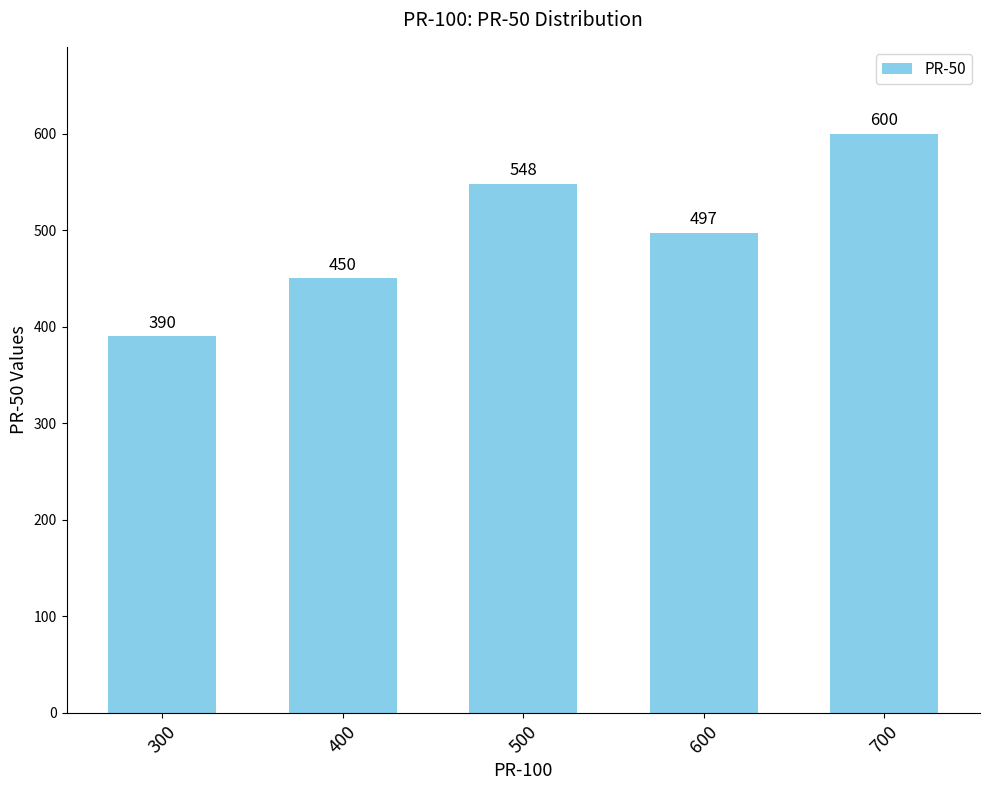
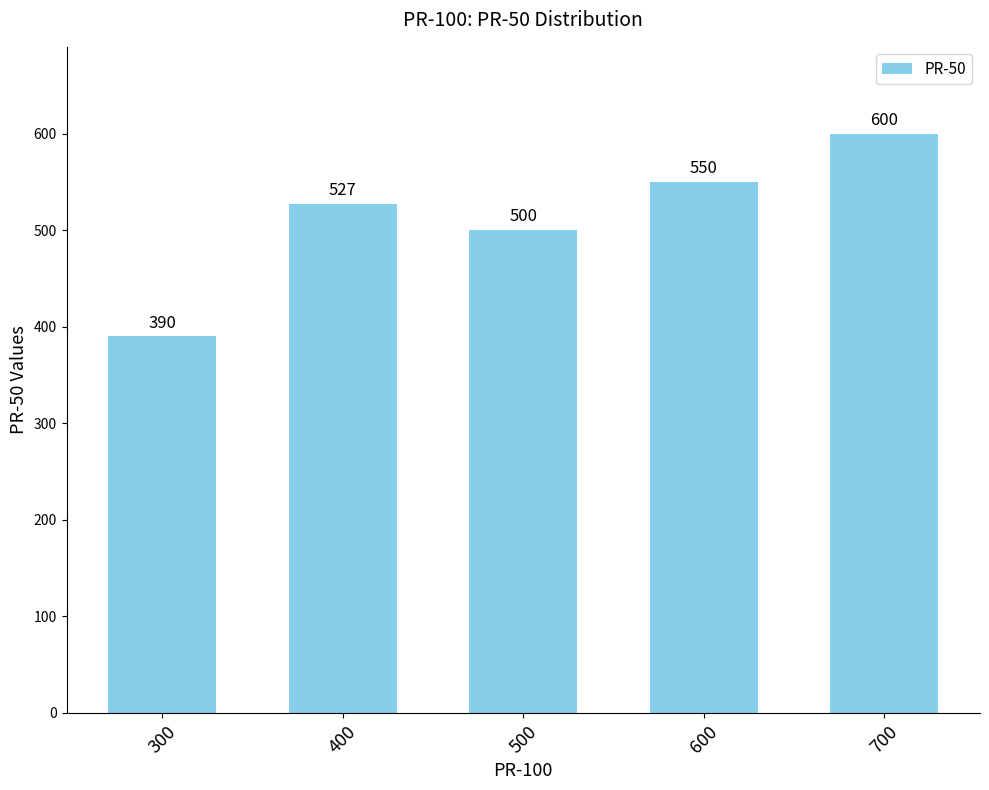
400: 450 -> 527
500: 548 -> 500
600: 497 -> 550
